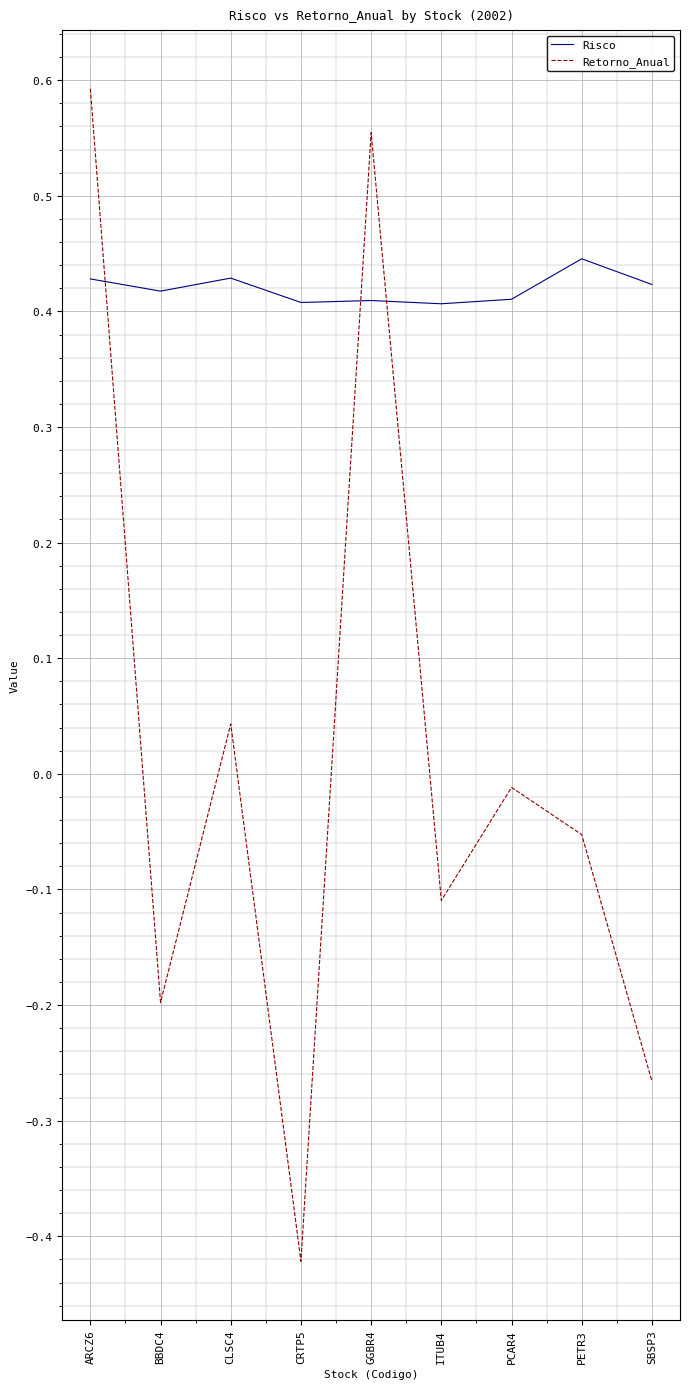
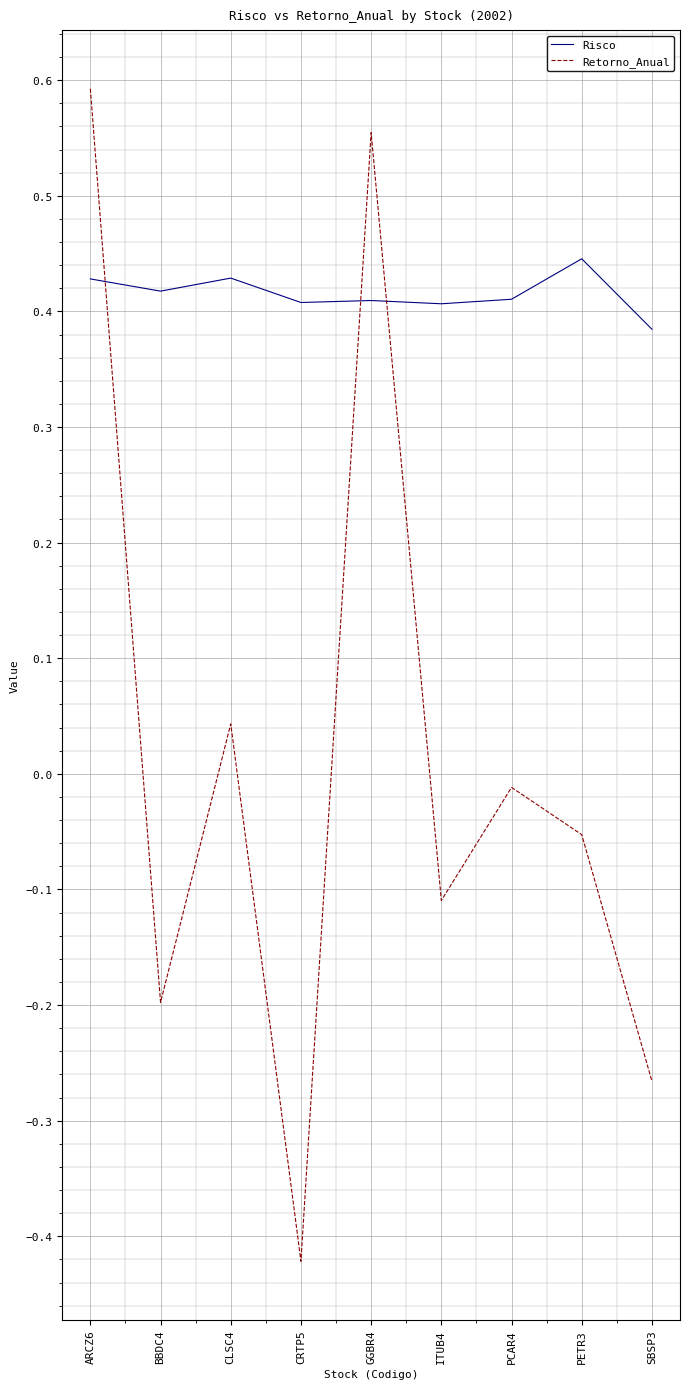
Risco, SBSP3: 0.423 -> 0.385
